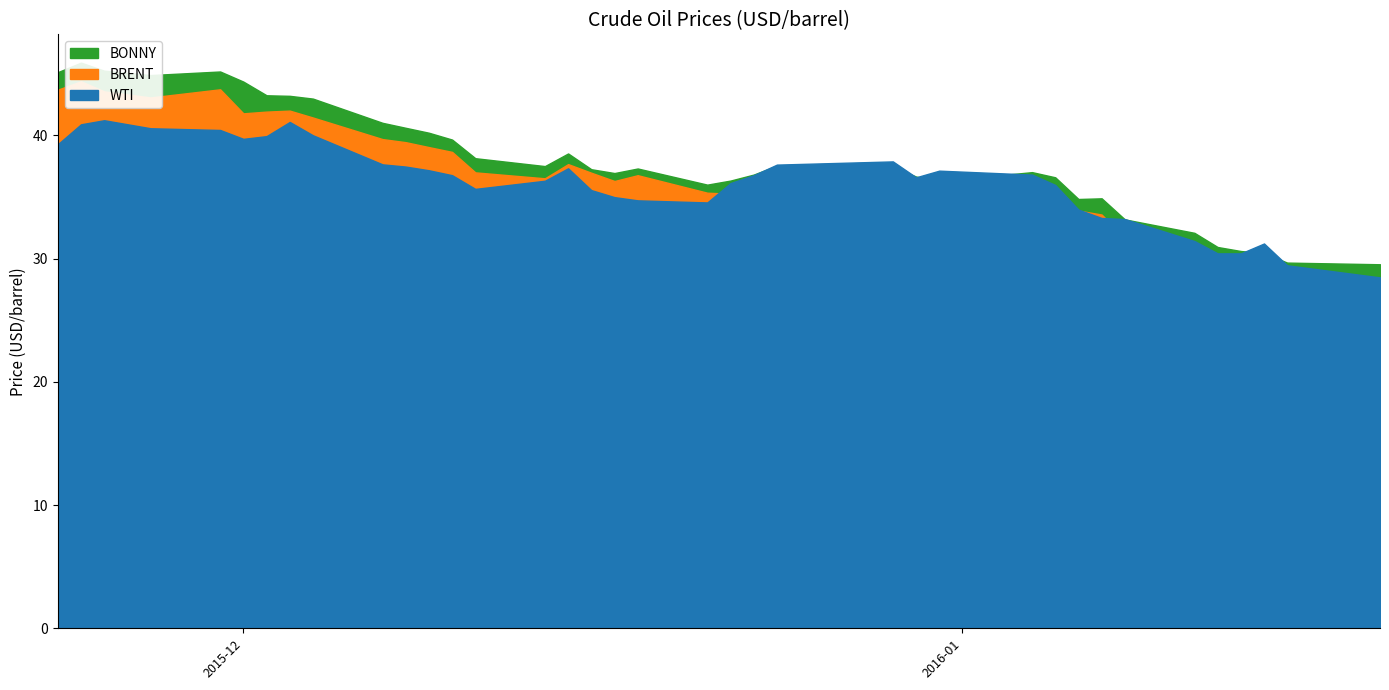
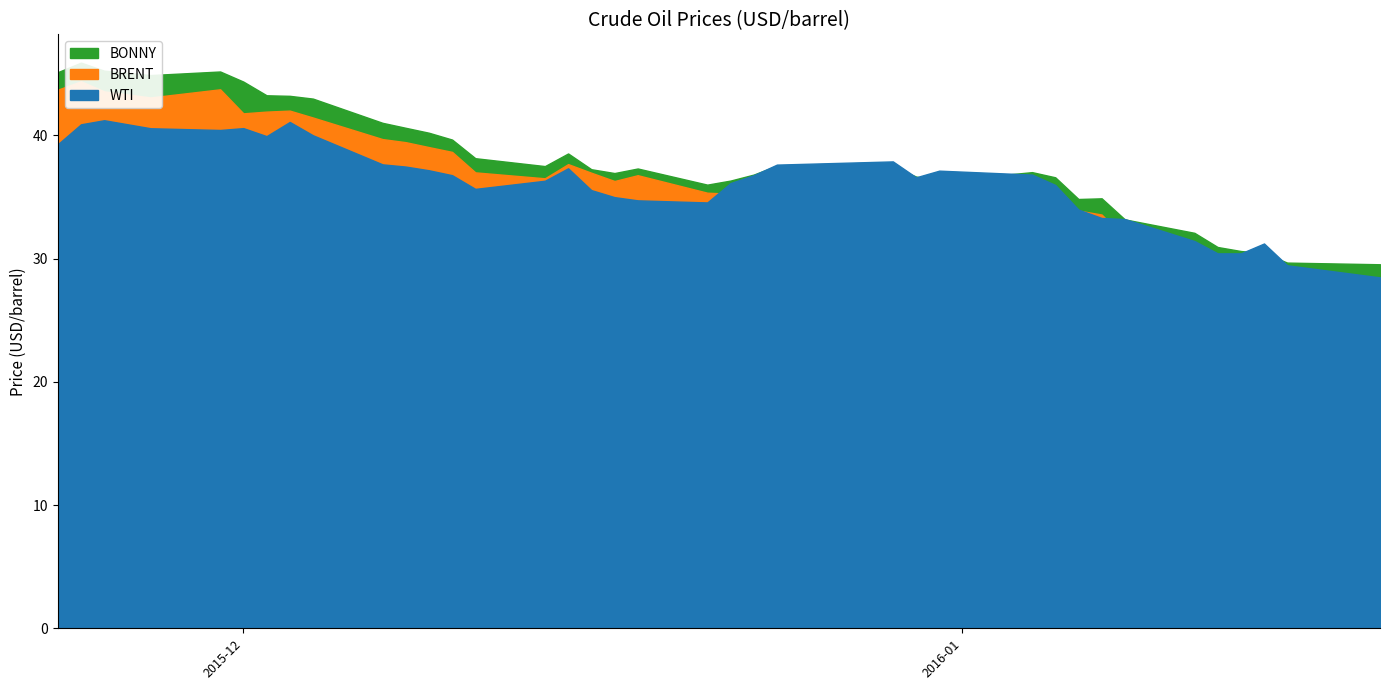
WTI, 2015-12: 39.7 -> 40.6
